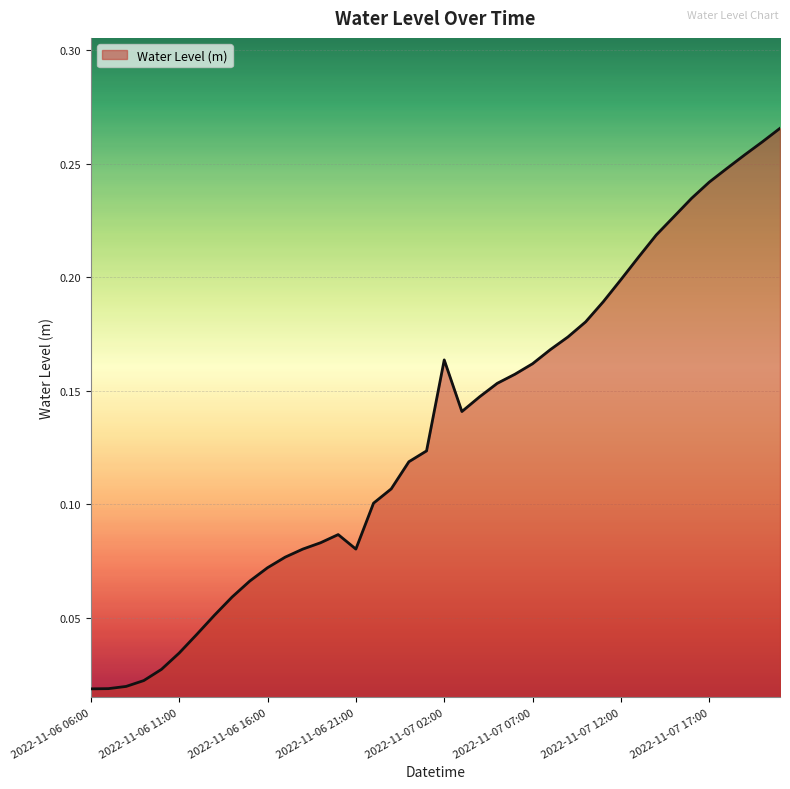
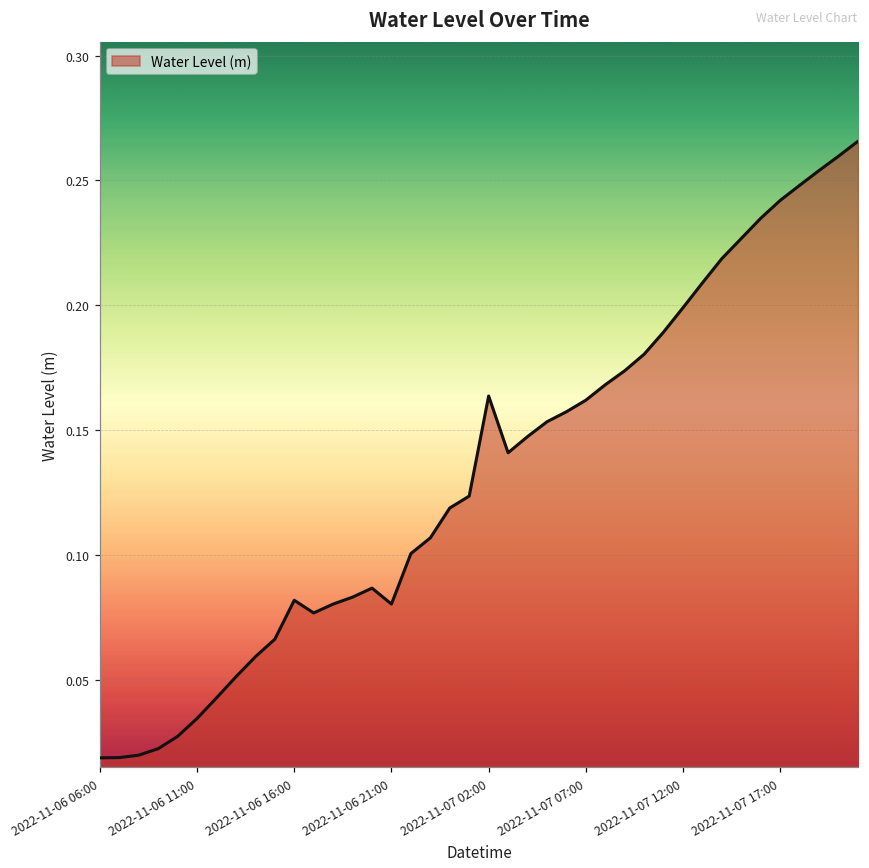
2022-11-06 16:00: 0.072 -> 0.082
